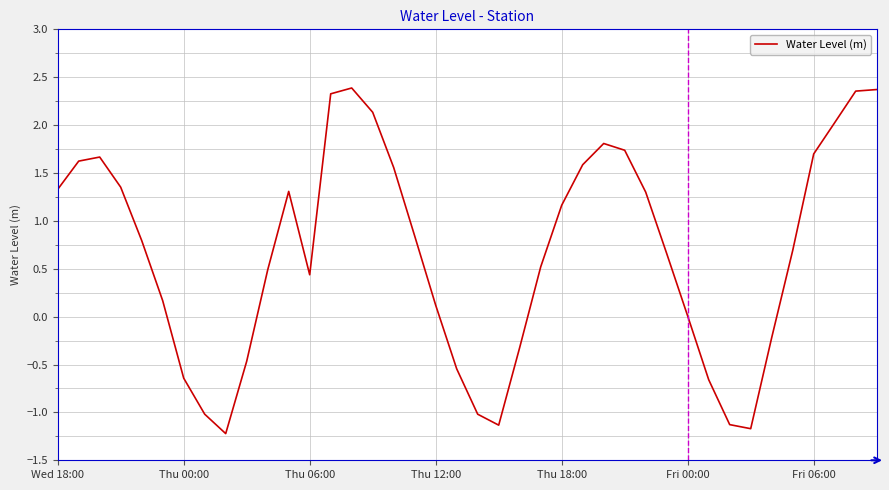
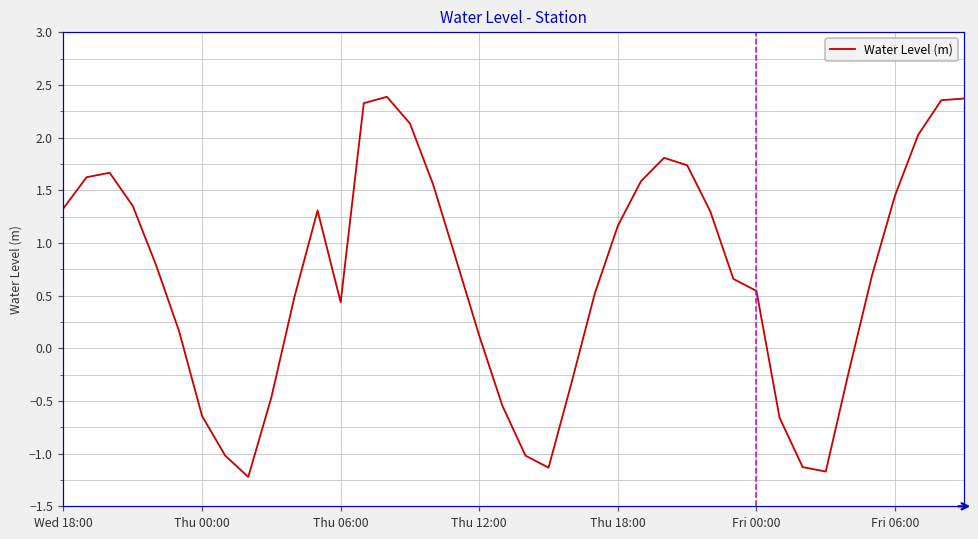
Fri 00:00: 0.0 -> 0.5
Fri 06:00: 1.7 -> 1.5
